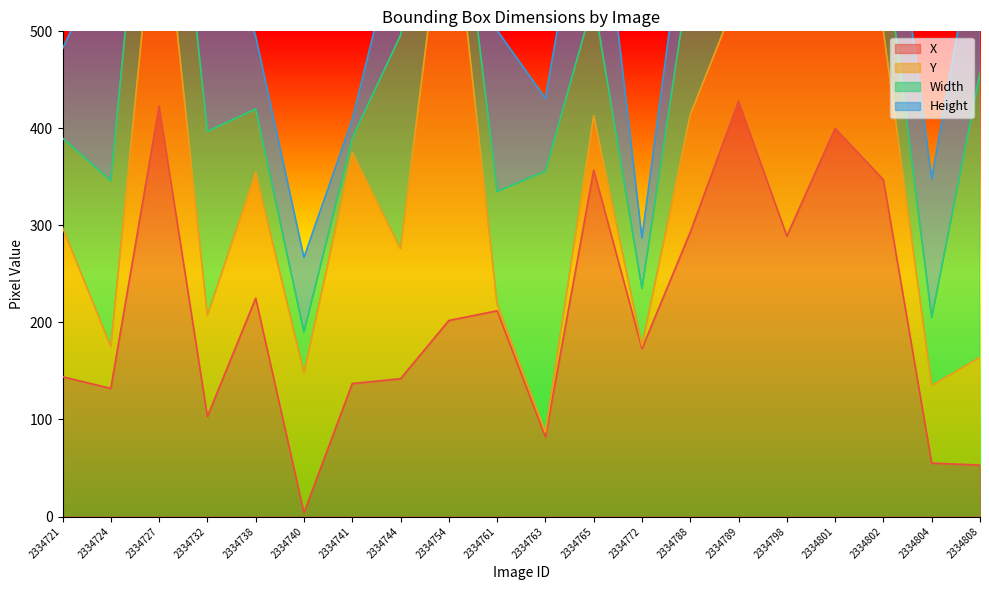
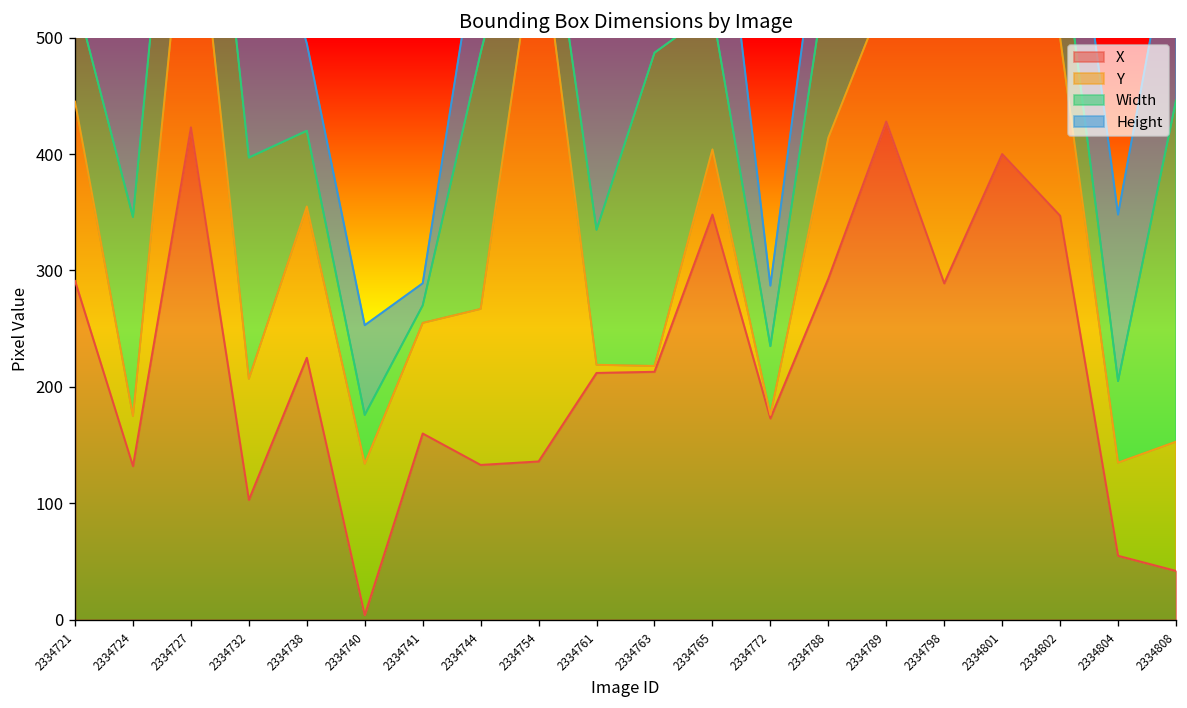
X, 2334721: 140 -> 290
Y, 2334740: 140 -> 130
X, 2334741: 140 -> 160
Y, 2334741: 240 -> 100
X, 2334744: 140 -> 130
X, 2334754: 200 -> 140
X, 2334763: 80 -> 210
X, 2334765: 360 -> 350
X, 2334808: 50 -> 40
